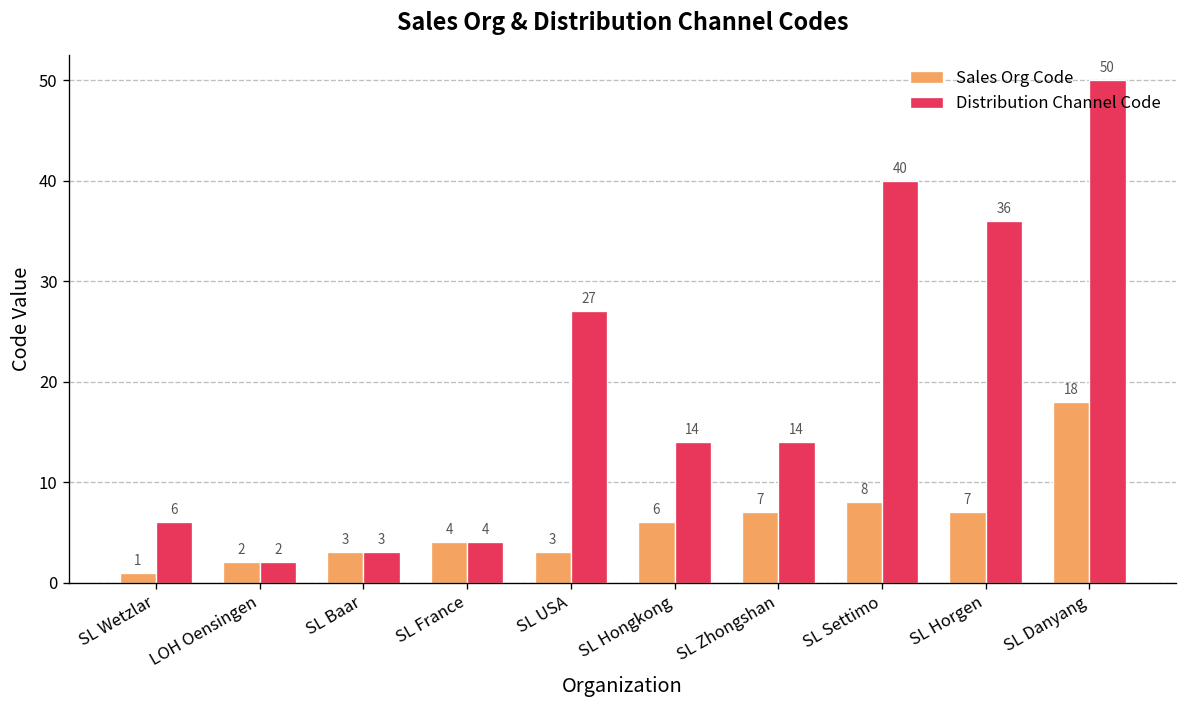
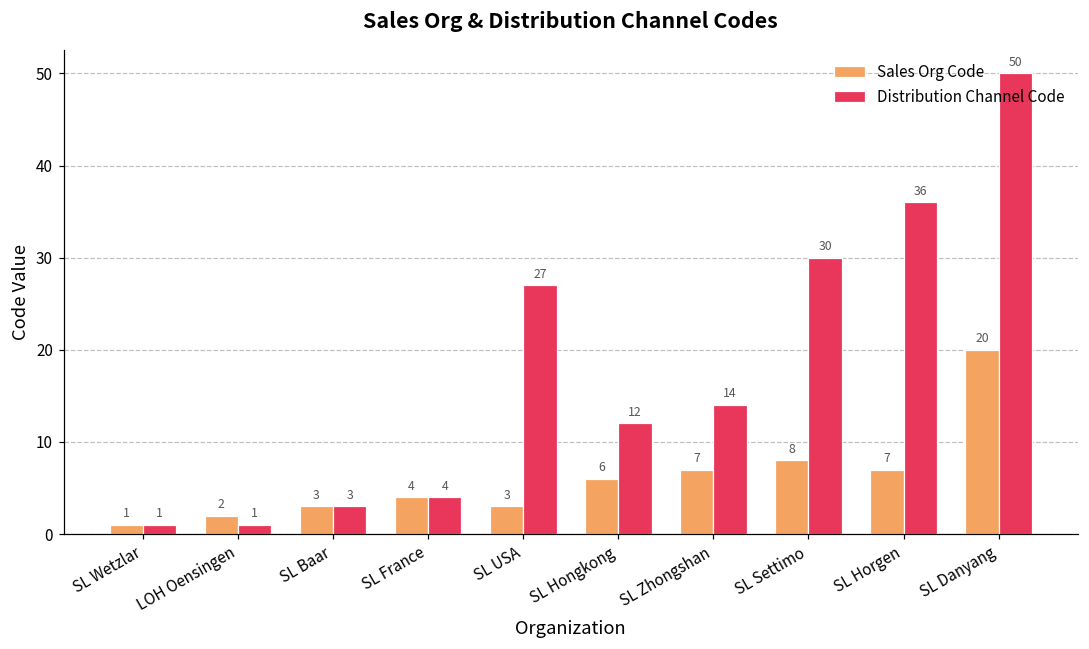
Distribution Channel Code, SL Wetzlar: 6 -> 1
Distribution Channel Code, LOH Oensingen: 2 -> 1
Distribution Channel Code, SL Hongkong: 14 -> 12
Distribution Channel Code, SL Settimo: 40 -> 30
Sales Org Code, SL Danyang: 18 -> 20
